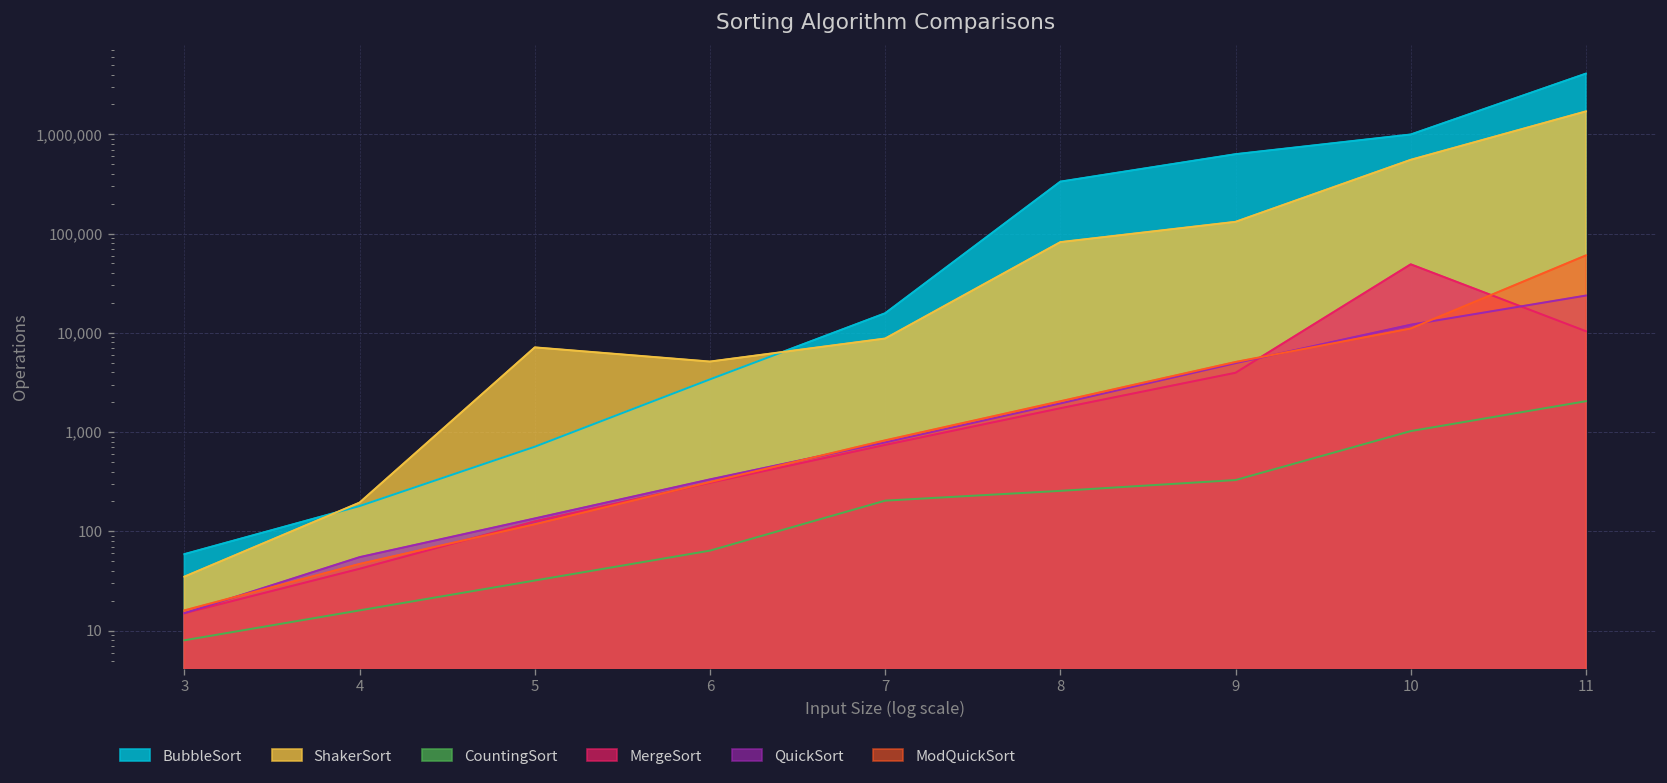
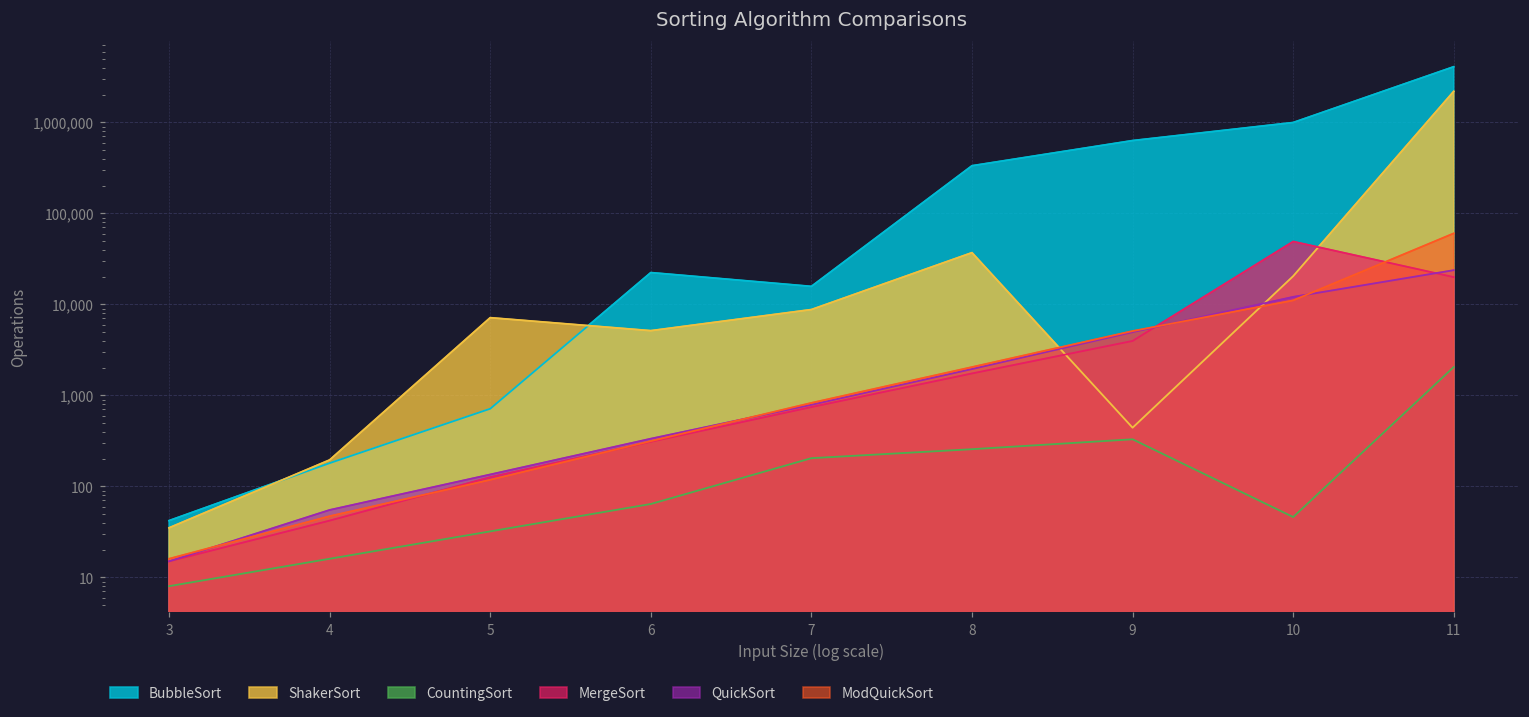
BubbleSort, 3: 60 -> 40
BubbleSort, 6: 3,400 -> 22,000
ShakerSort, 8: 80,000 -> 40,000
ShakerSort, 9: 130,000 -> 400
ShakerSort, 10: 600,000 -> 20,000
CountingSort, 10: 1,000 -> 50
ShakerSort, 11: 1,700,000 -> 2,200,000
MergeSort, 11: 10,000 -> 20,000
